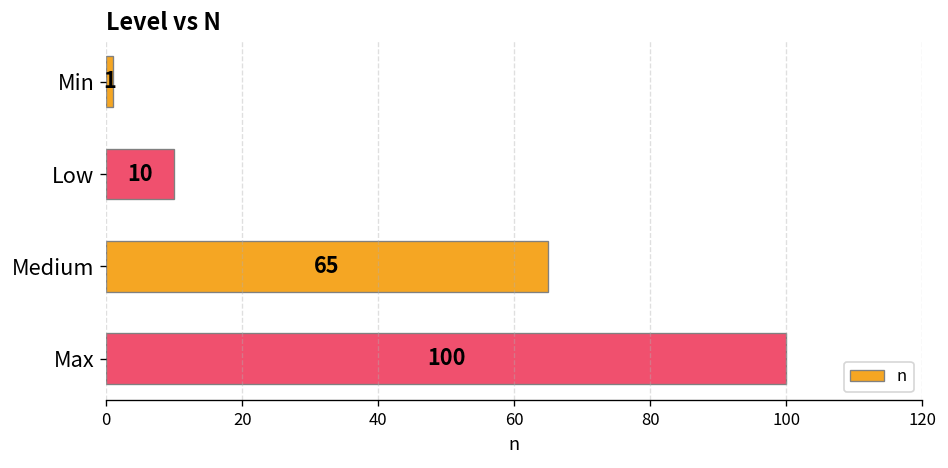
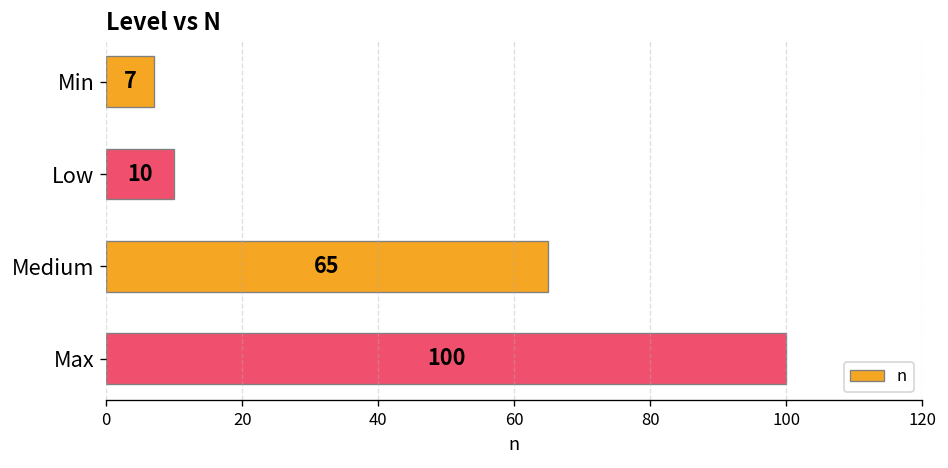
Min: 1 -> 7
